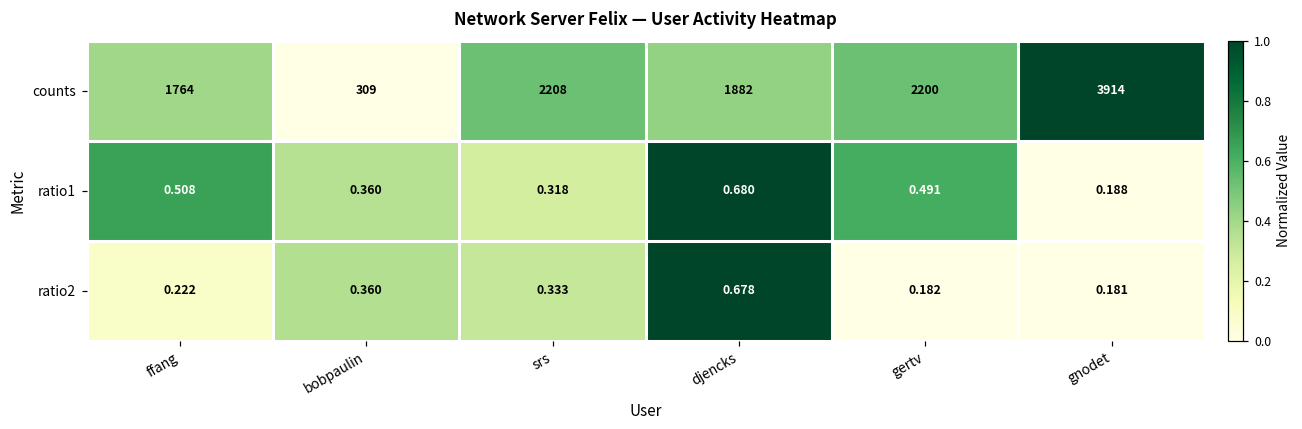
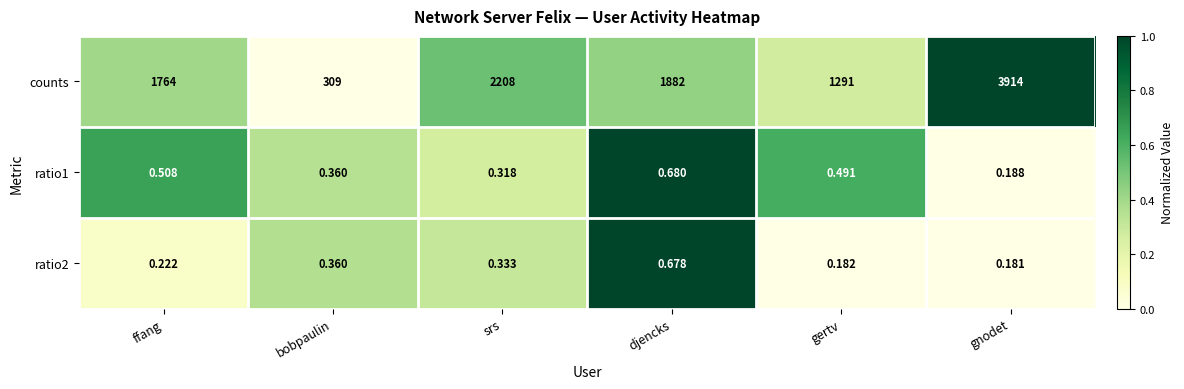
counts, gertv: 2200 -> 1291
